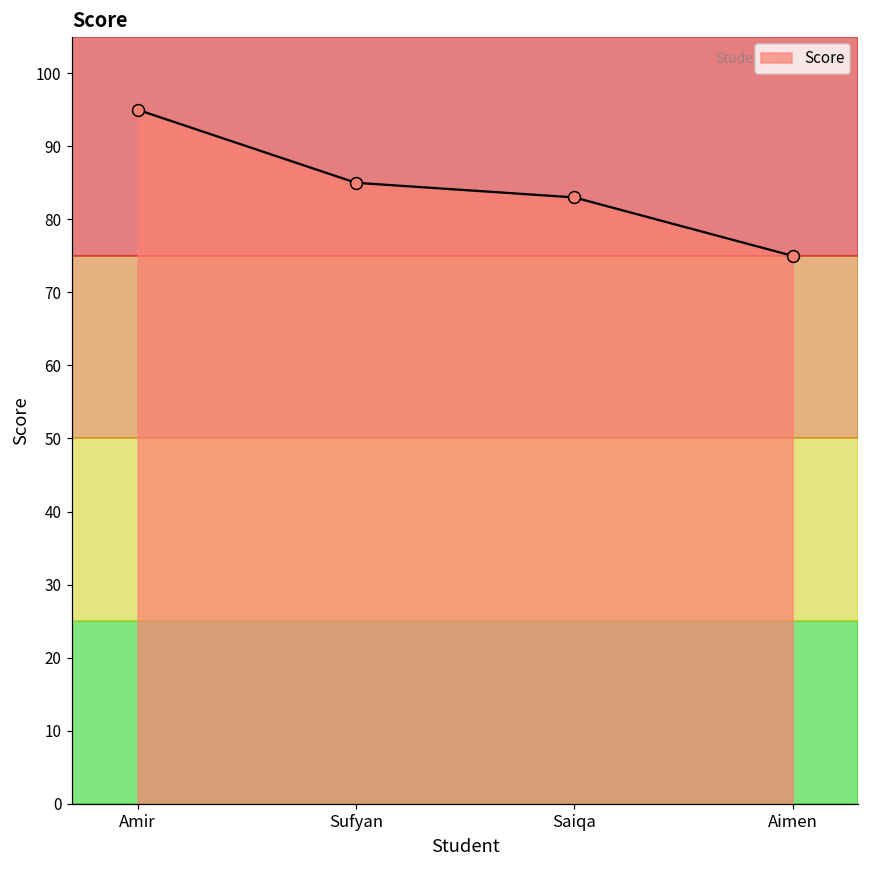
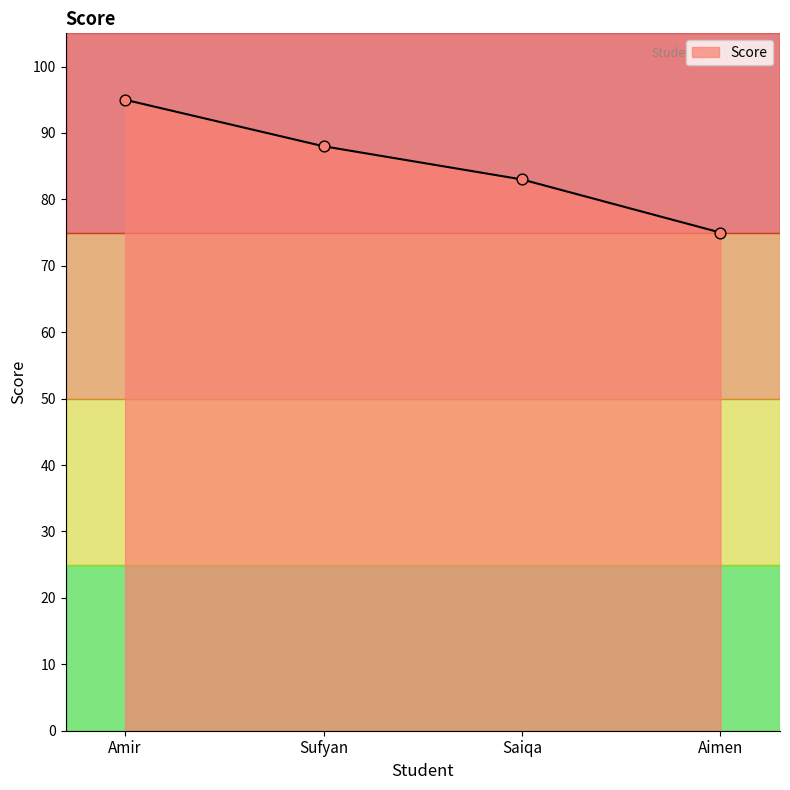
Sufyan: 85 -> 88
